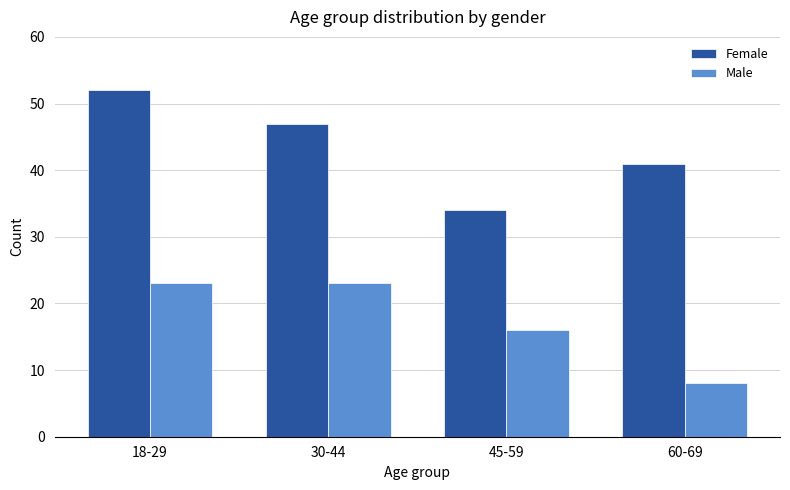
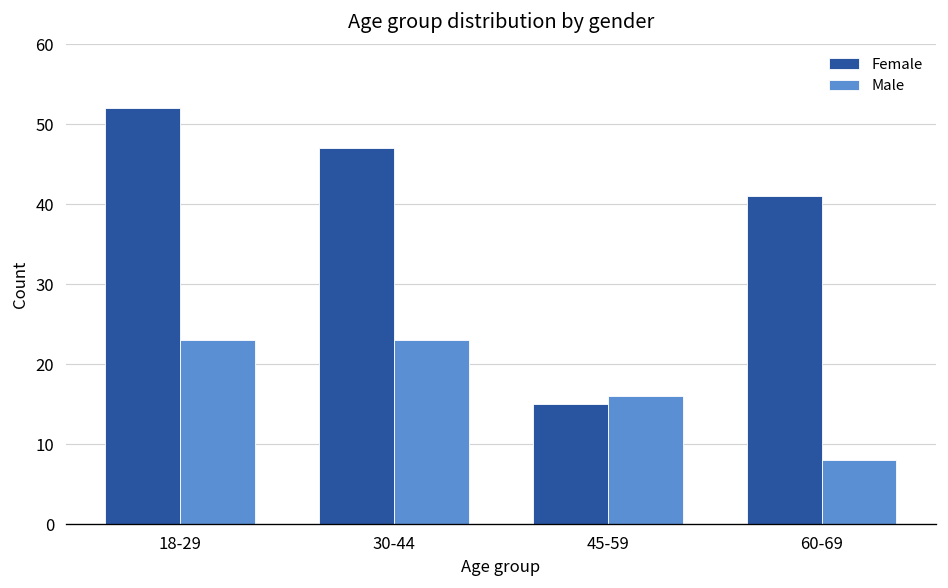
Female, 45-59: 34 -> 15
